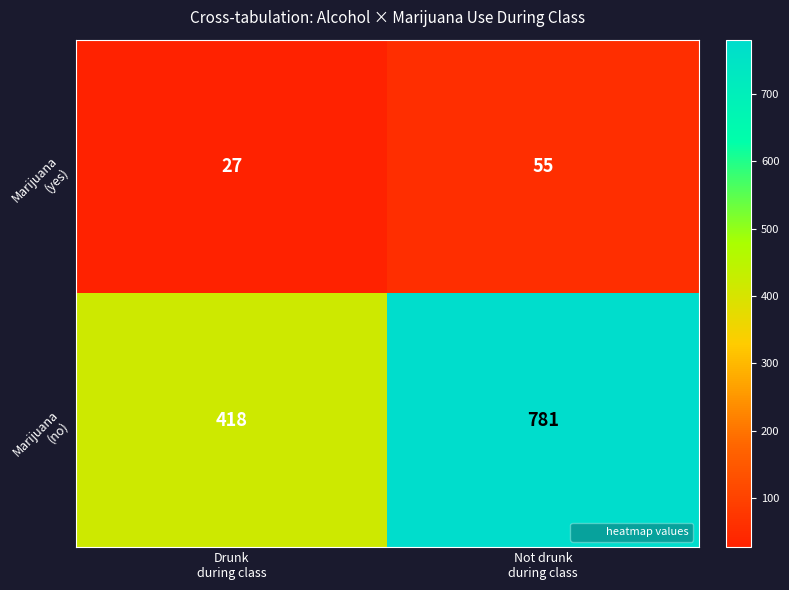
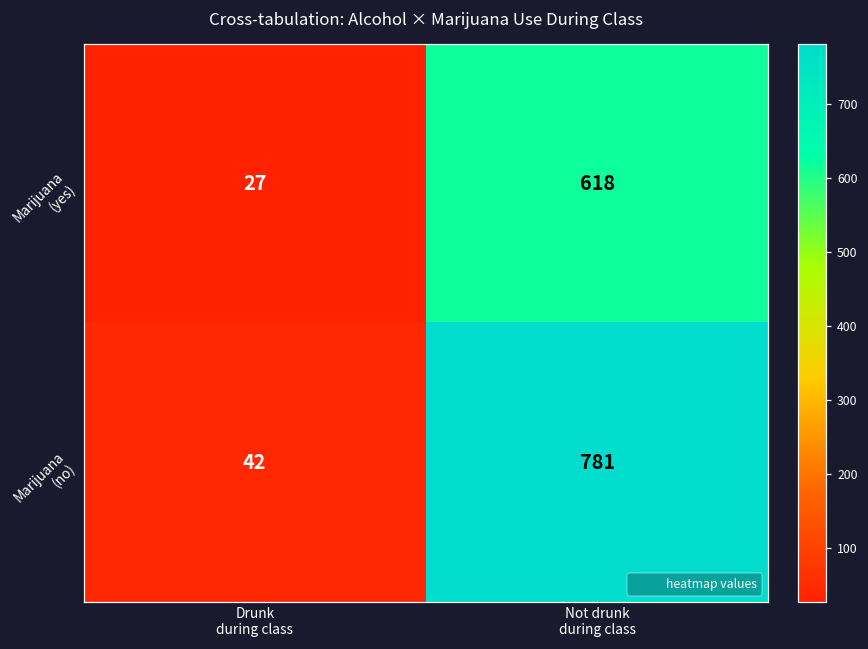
Marijuana (yes), Not drunk during class: 55 -> 618
Marijuana (no), Drunk during class: 418 -> 42
